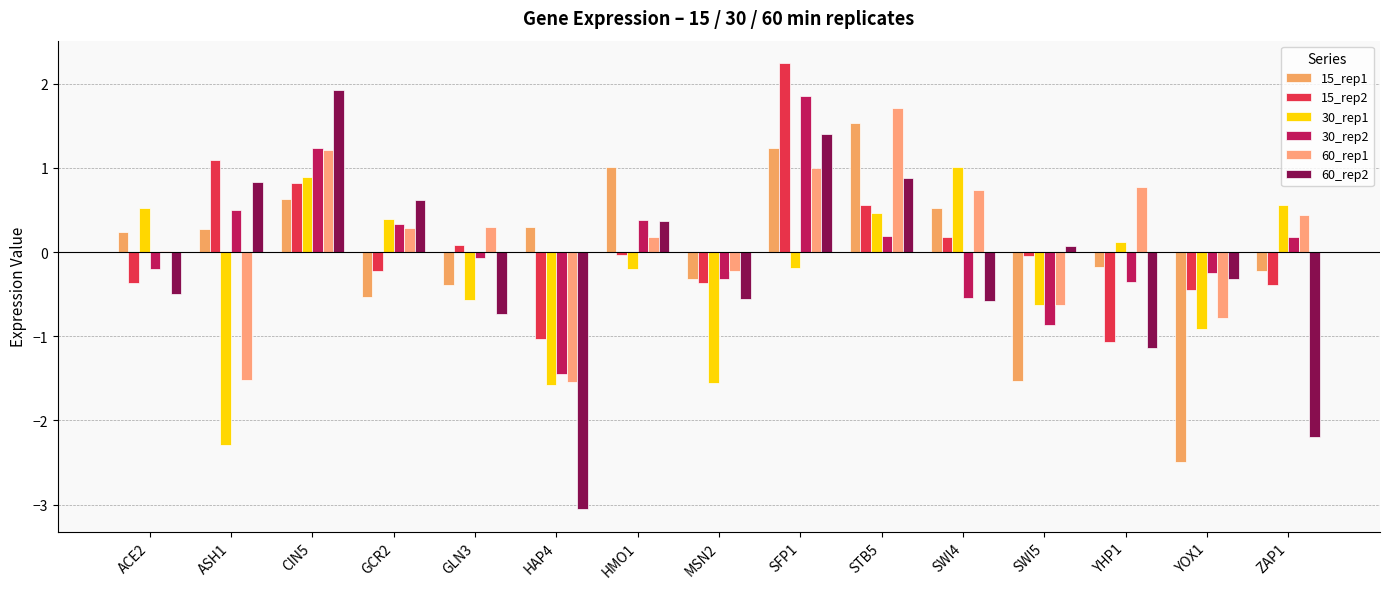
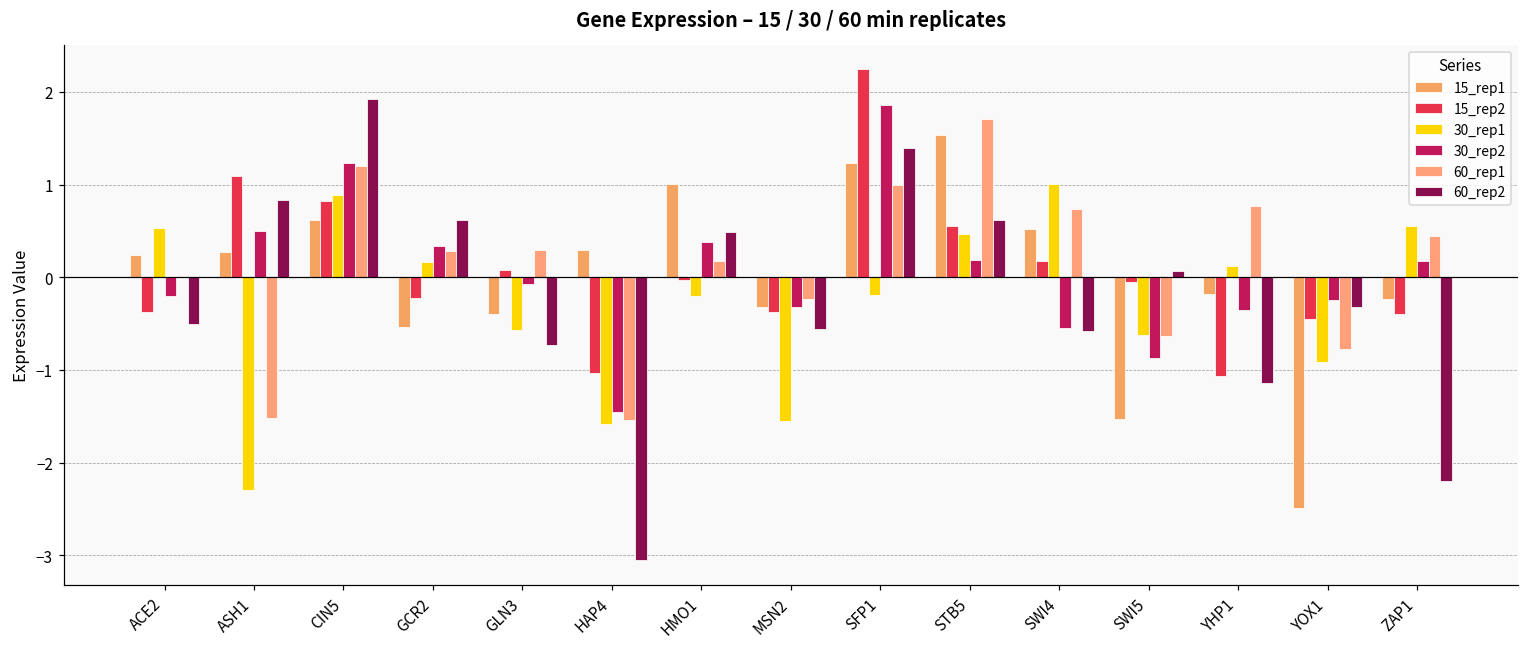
30_rep1, GCR2: 0.4 -> 0.2
60_rep2, HMO1: 0.4 -> 0.5
60_rep2, STB5: 0.9 -> 0.6
